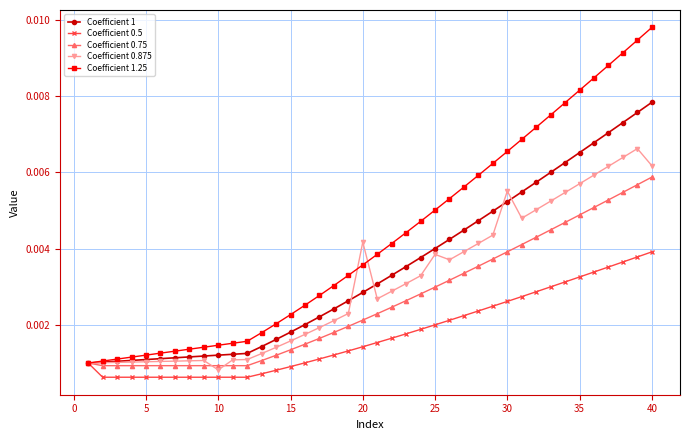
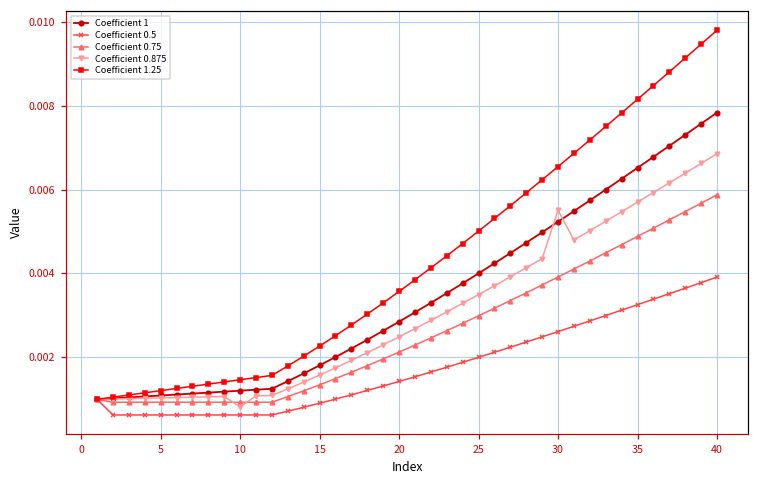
Coefficient 0.875, 20: 0.0042 -> 0.0025
Coefficient 0.875, 25: 0.0038 -> 0.0035
Coefficient 0.875, 40: 0.0062 -> 0.0069
